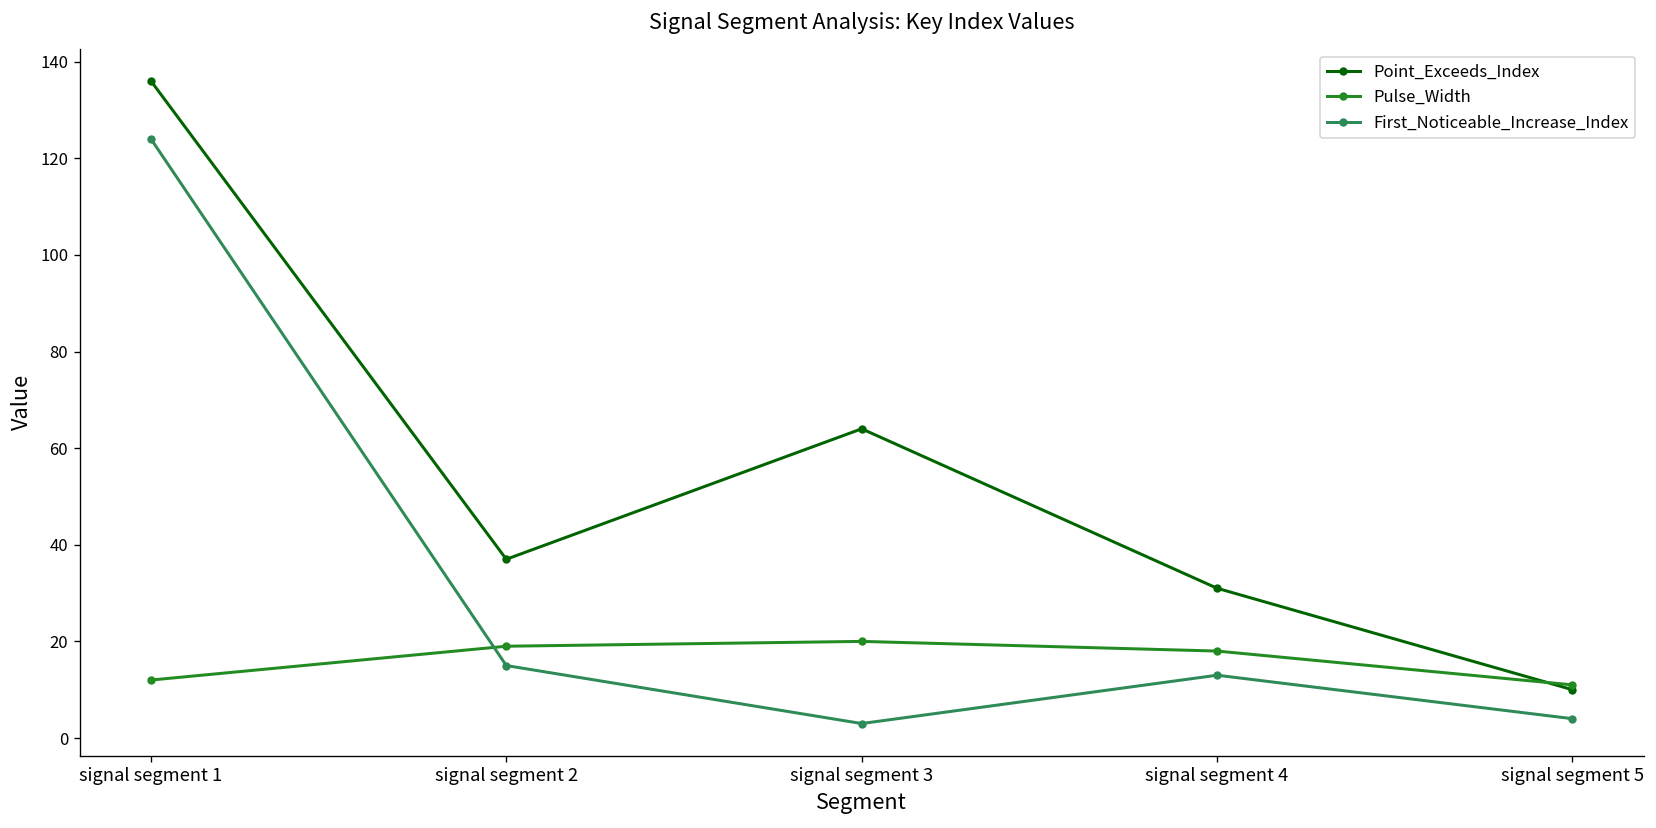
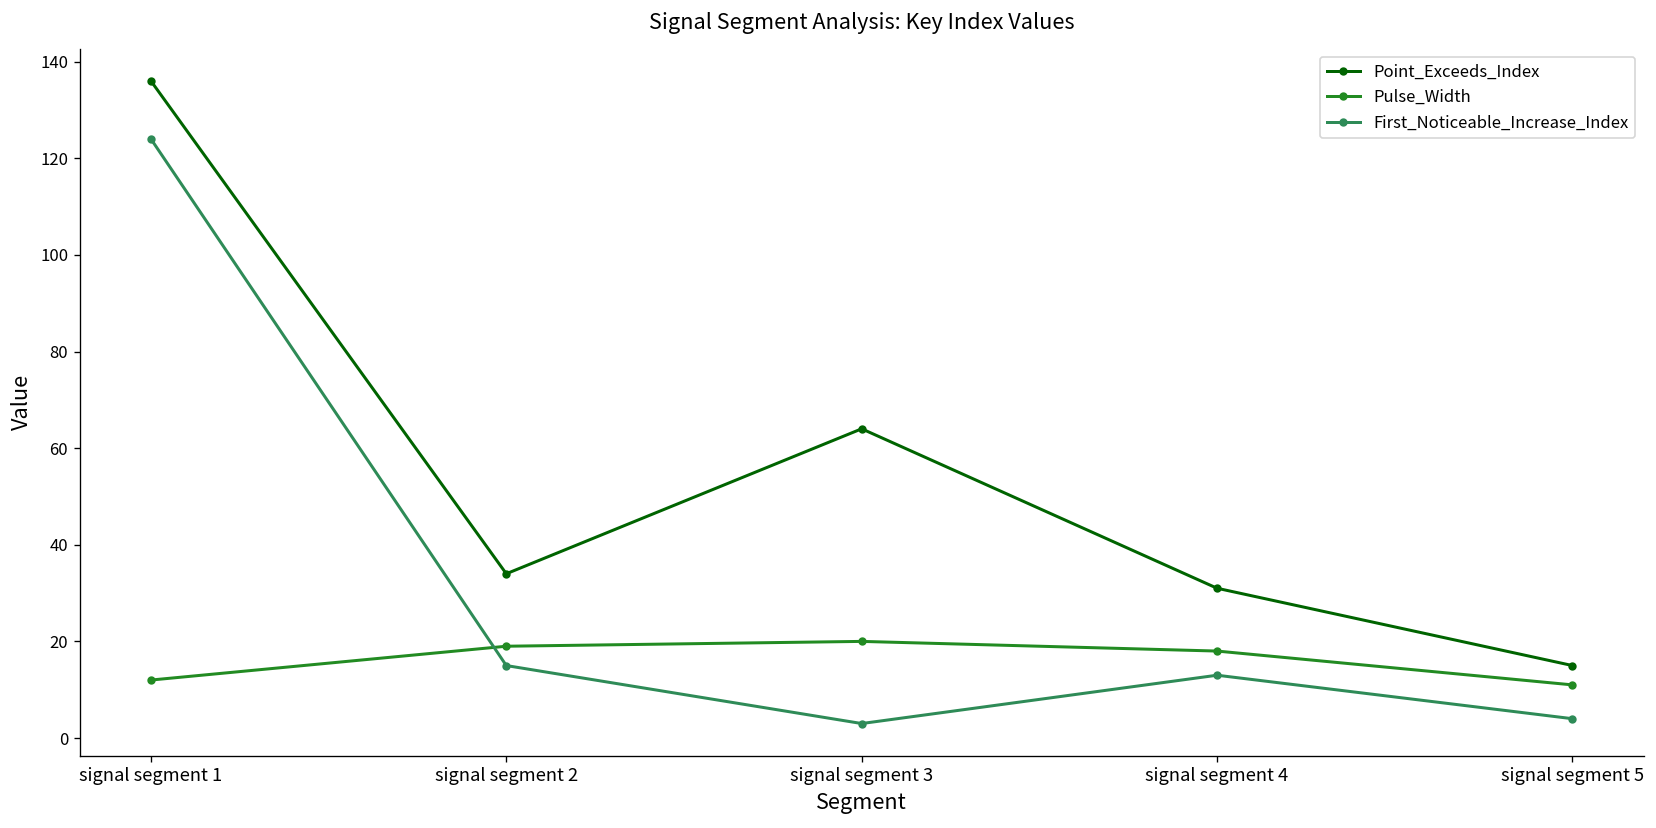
Point_Exceeds_Index, signal segment 2: 37 -> 34
Point_Exceeds_Index, signal segment 5: 10 -> 15
